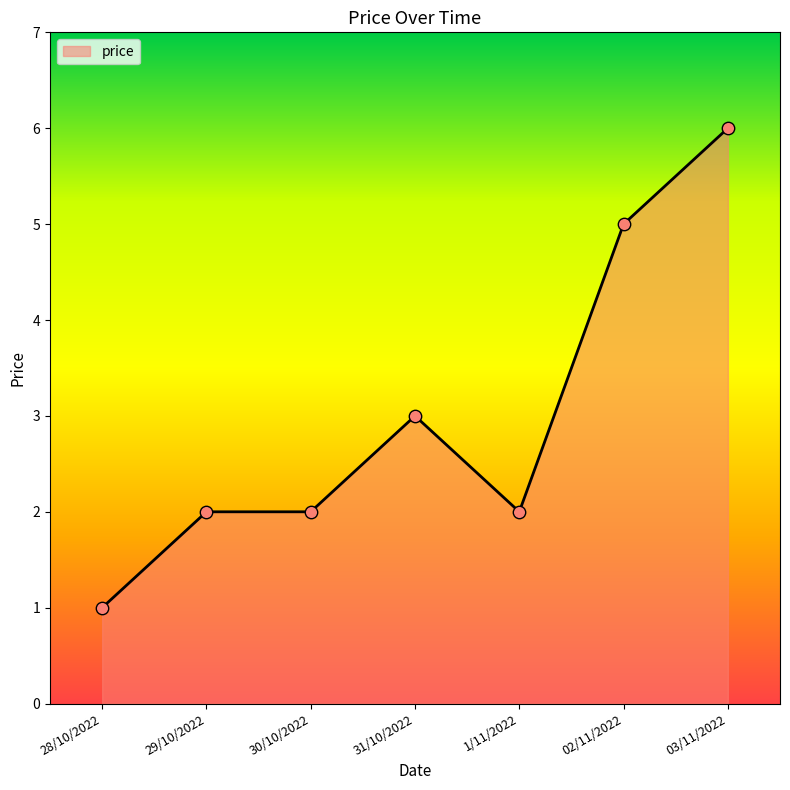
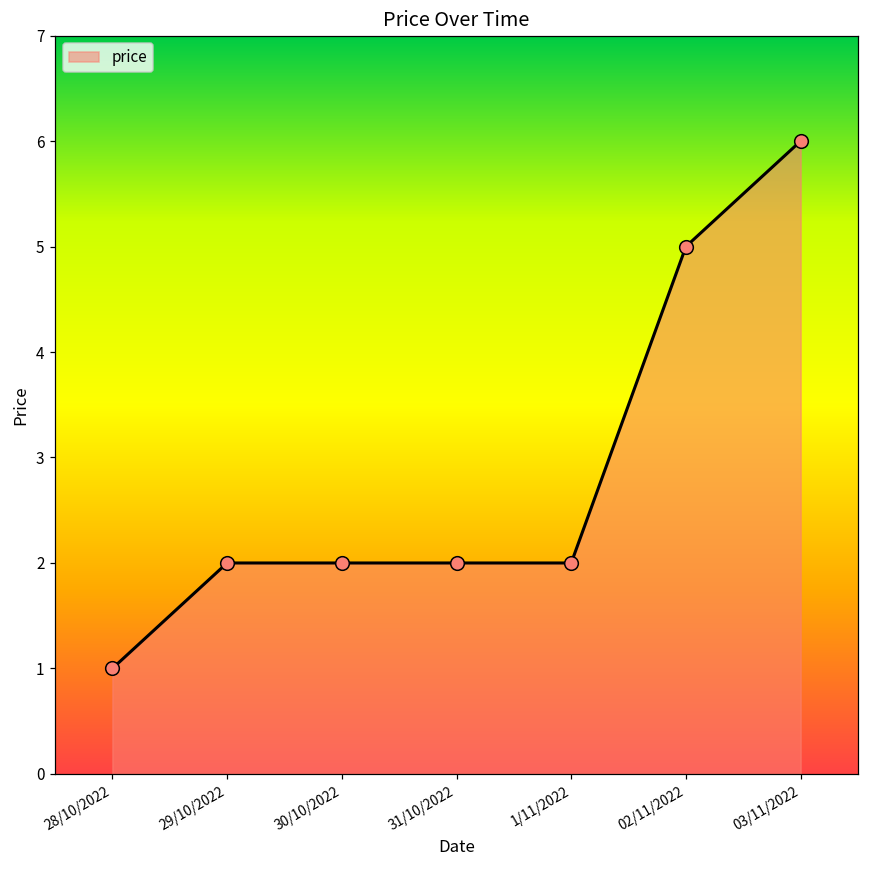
31/10/2022: 3 -> 2
